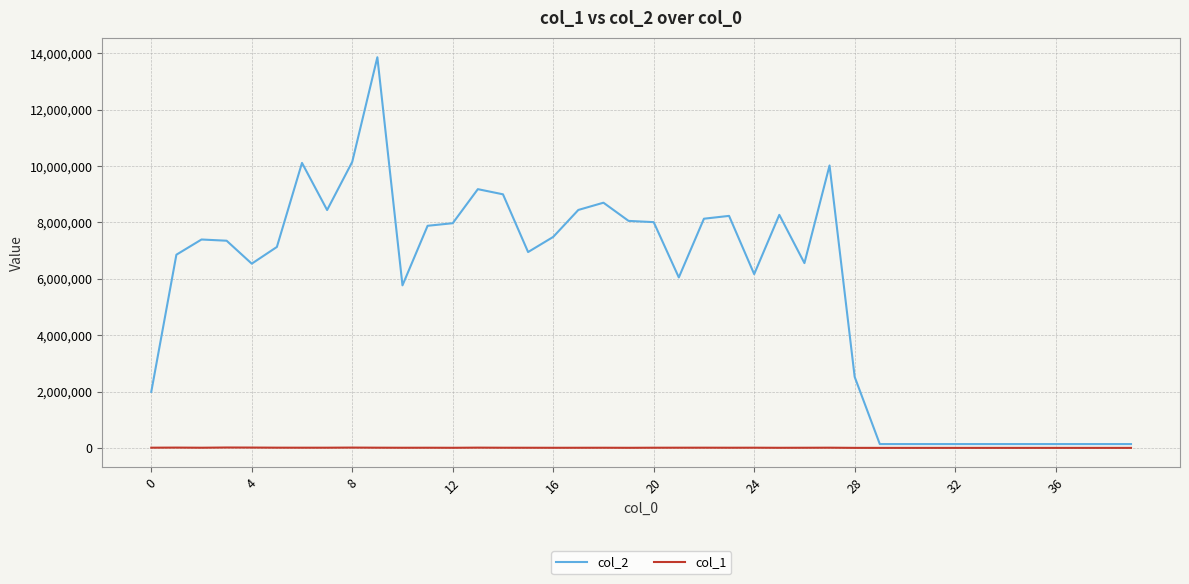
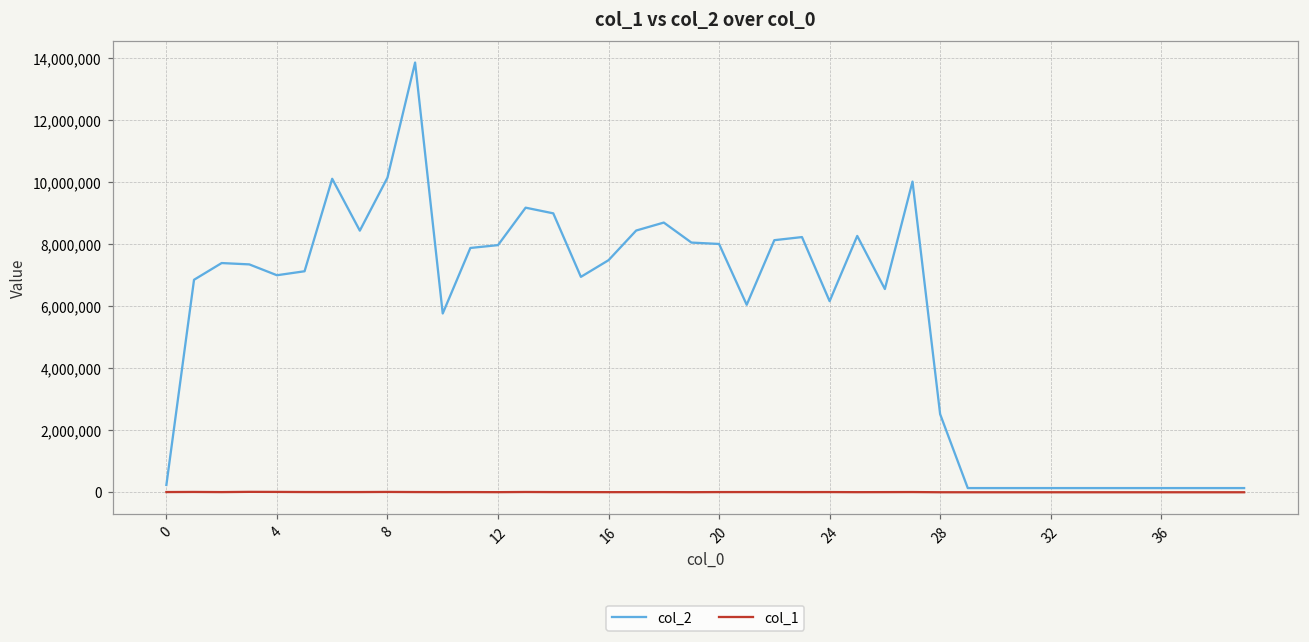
col_2, 0: 2,000,000 -> 200,000
col_2, 4: 6,500,000 -> 7,000,000
